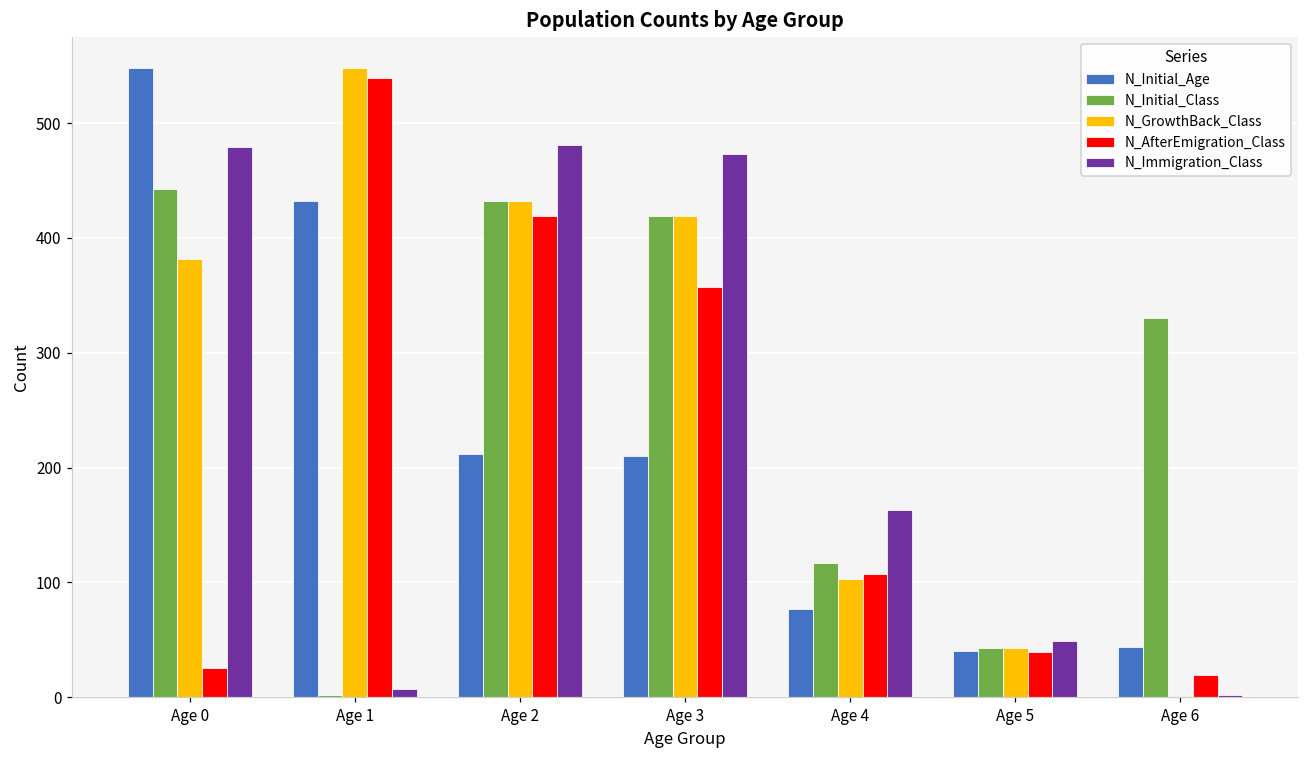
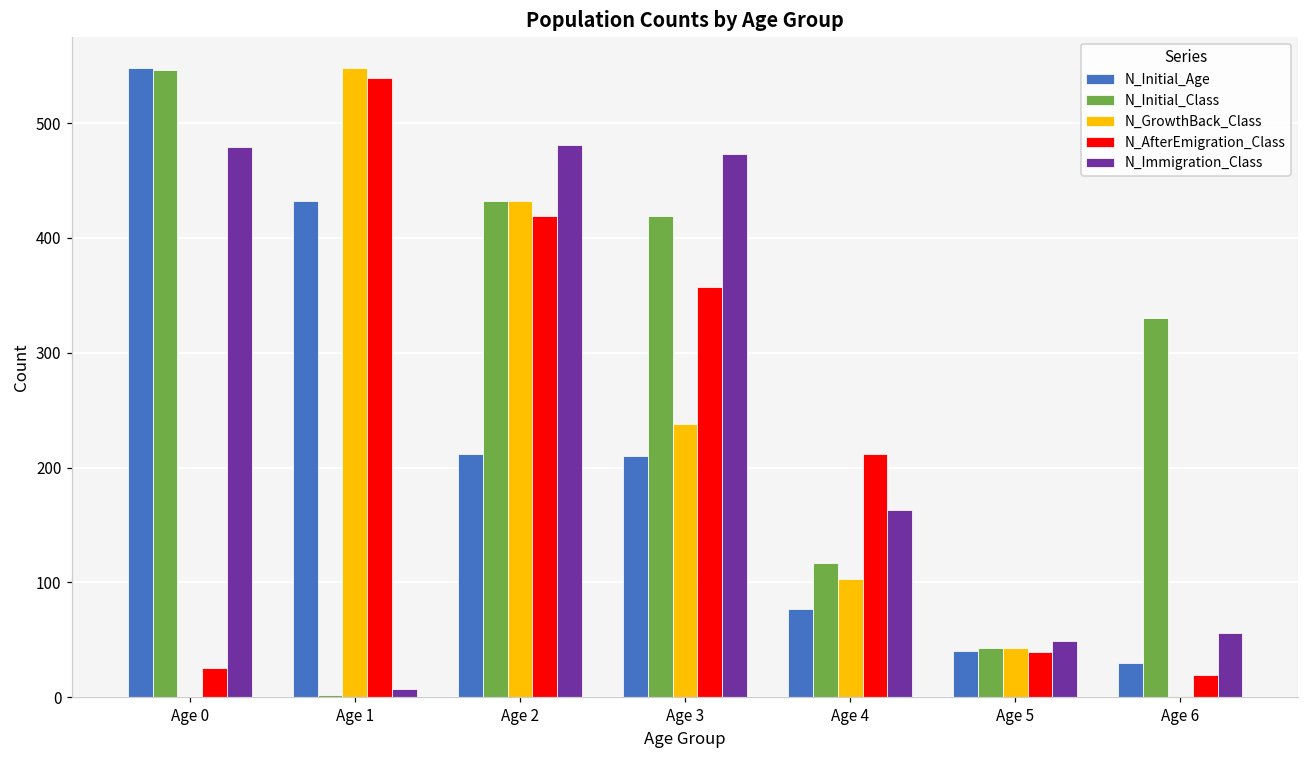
N_Initial_Class, Age 0: 443 -> 546
N_GrowthBack_Class, Age 0: 382 -> 0
N_GrowthBack_Class, Age 3: 419 -> 238
N_AfterEmigration_Class, Age 4: 107 -> 212
N_Initial_Age, Age 6: 44 -> 30
N_Immigration_Class, Age 6: 2 -> 56
